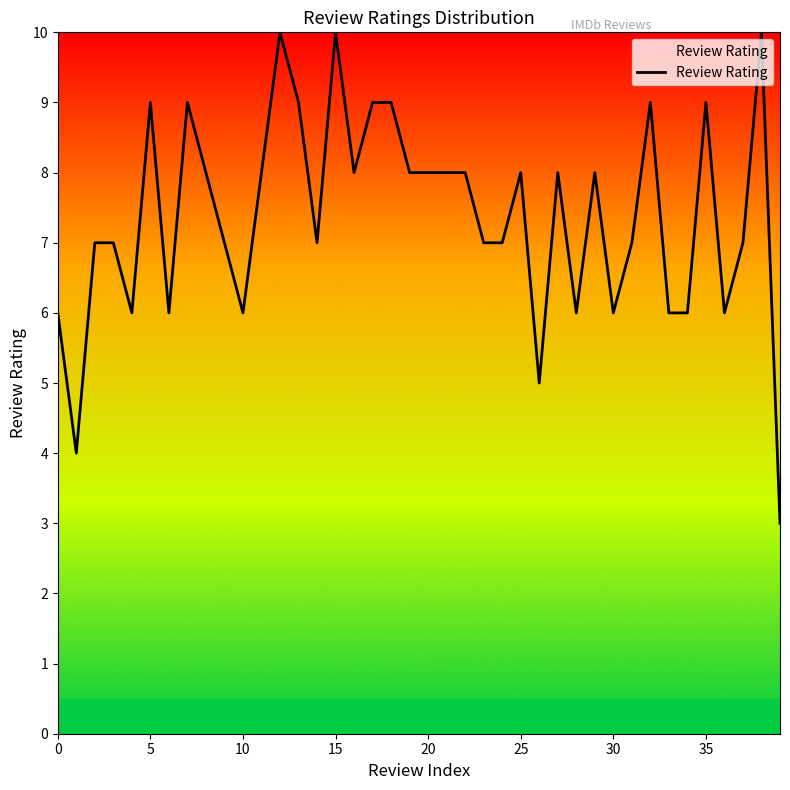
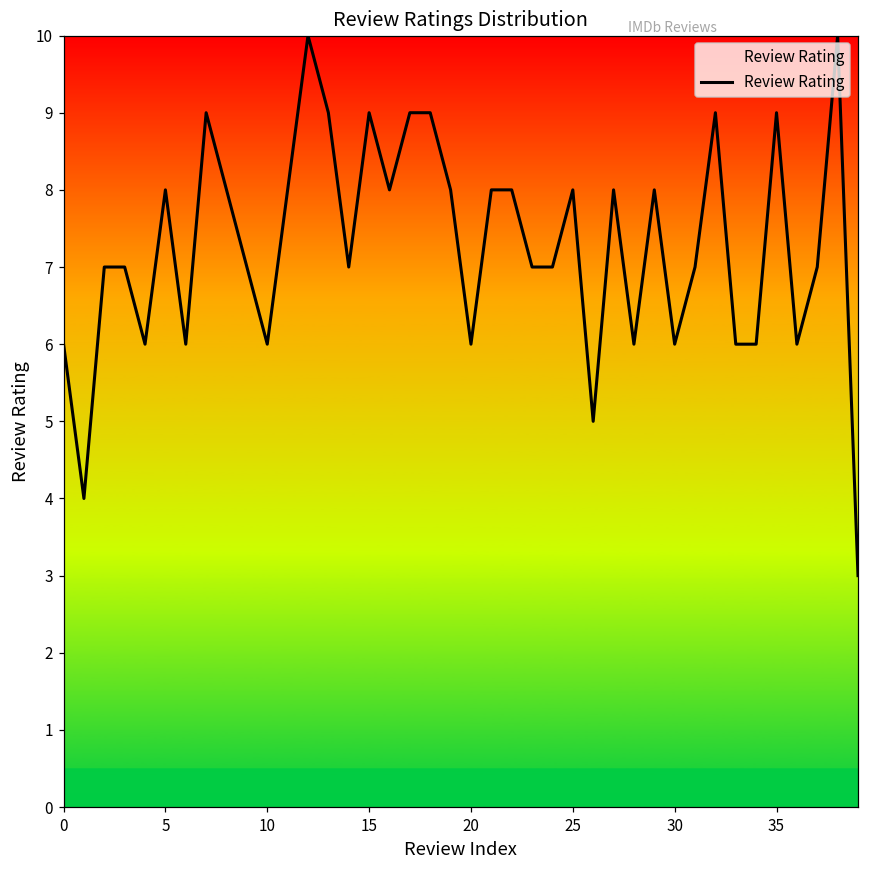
5: 9 -> 8
15: 10 -> 9
20: 8 -> 6
